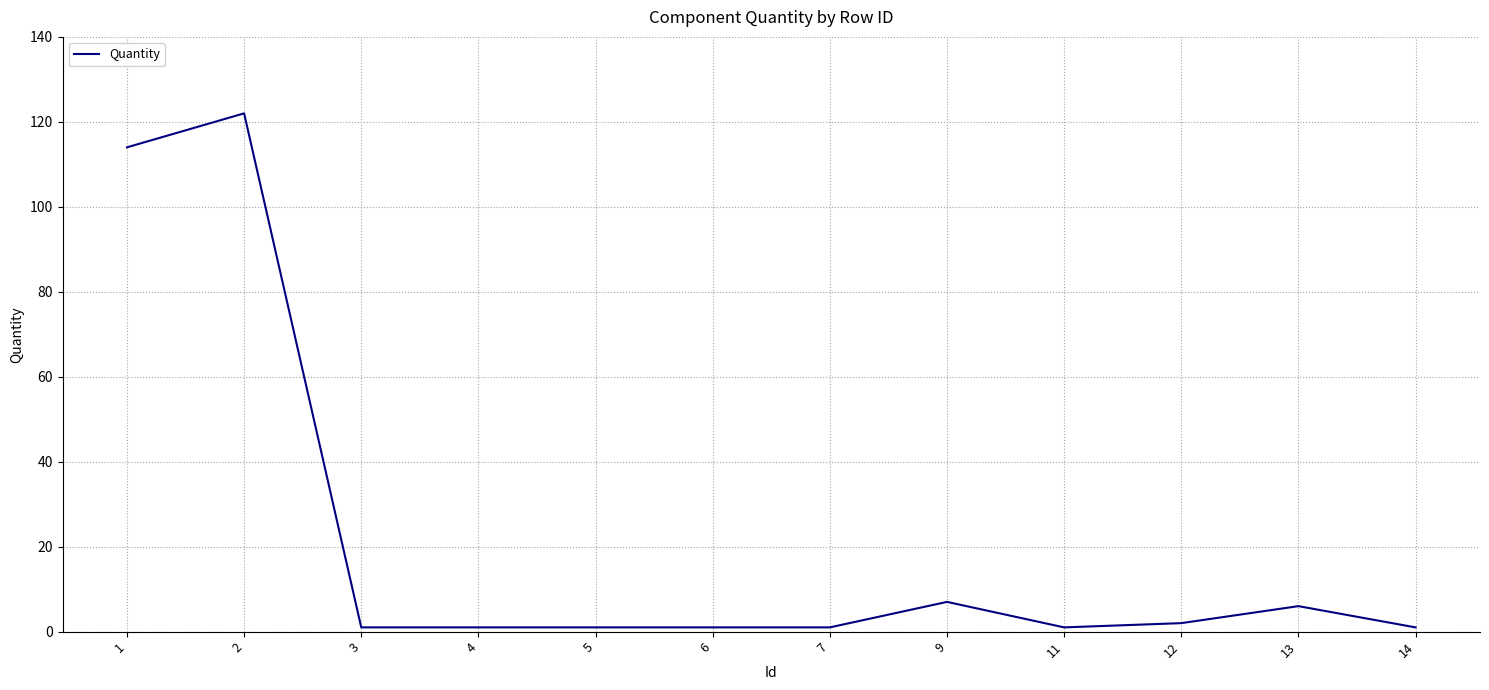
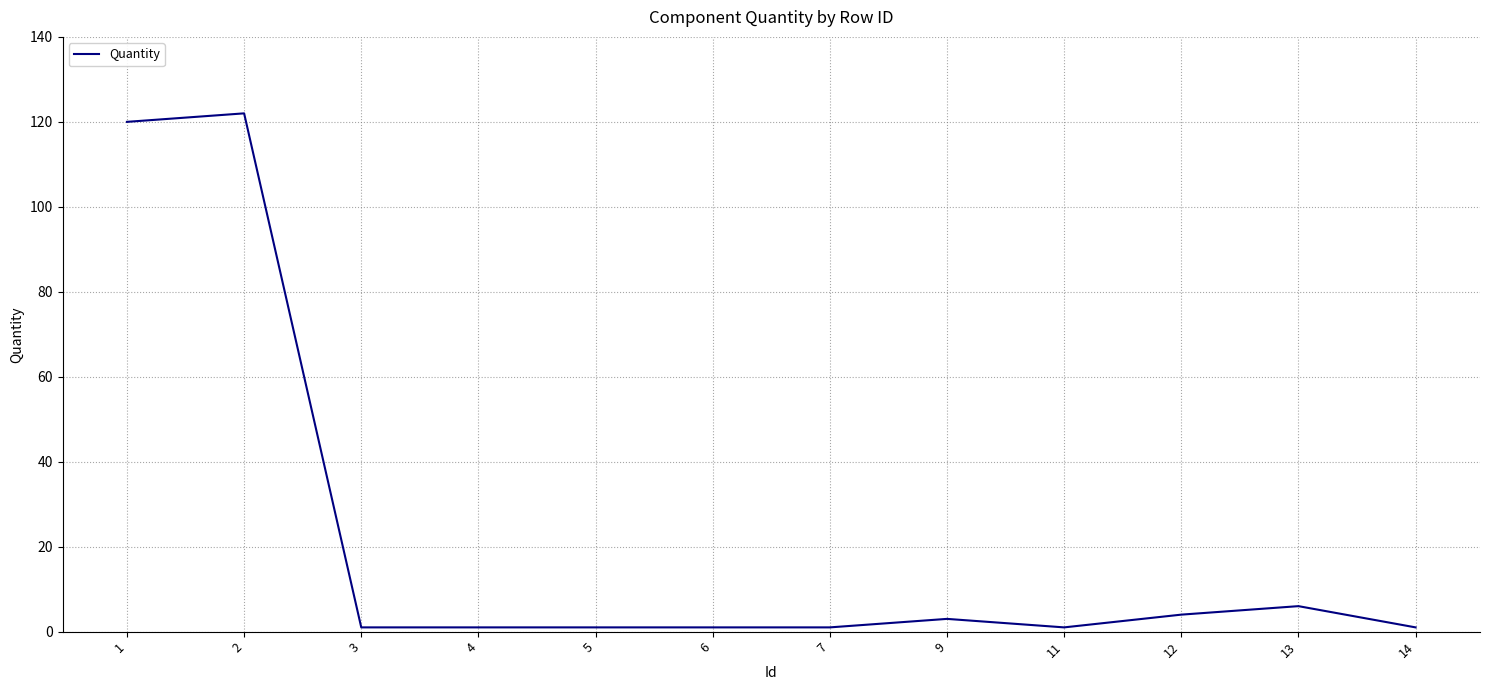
1: 114 -> 120
9: 7 -> 3
12: 2 -> 4
